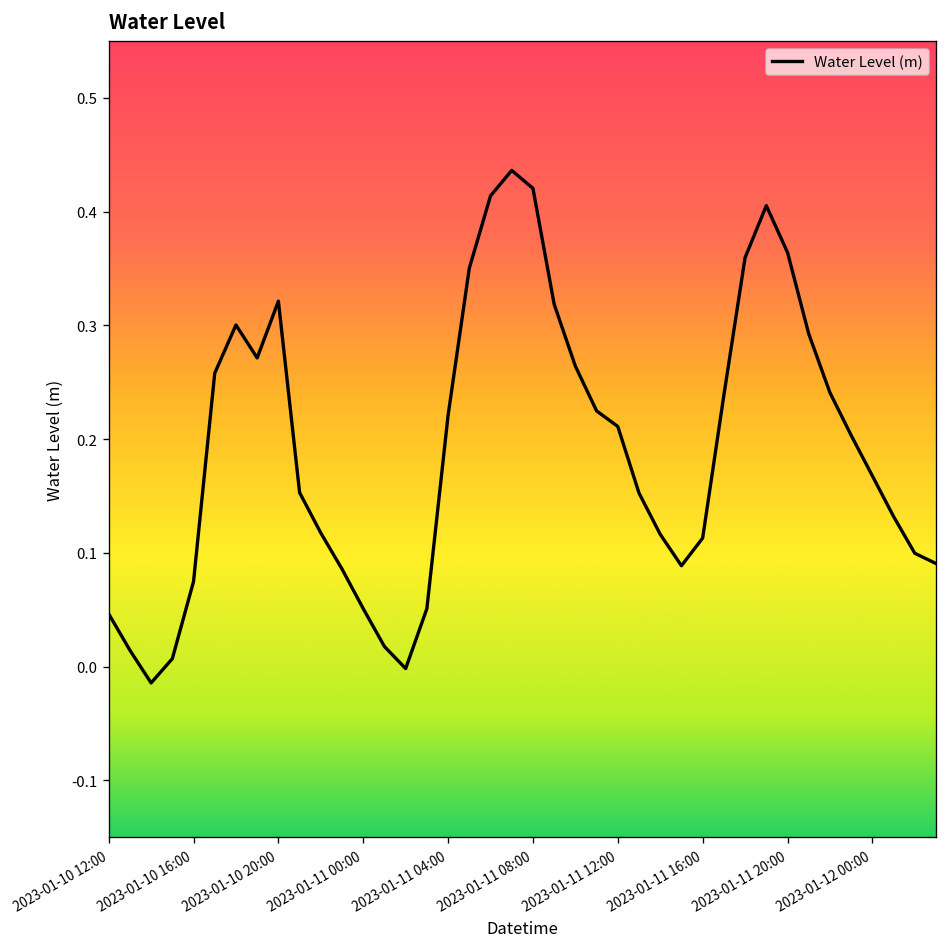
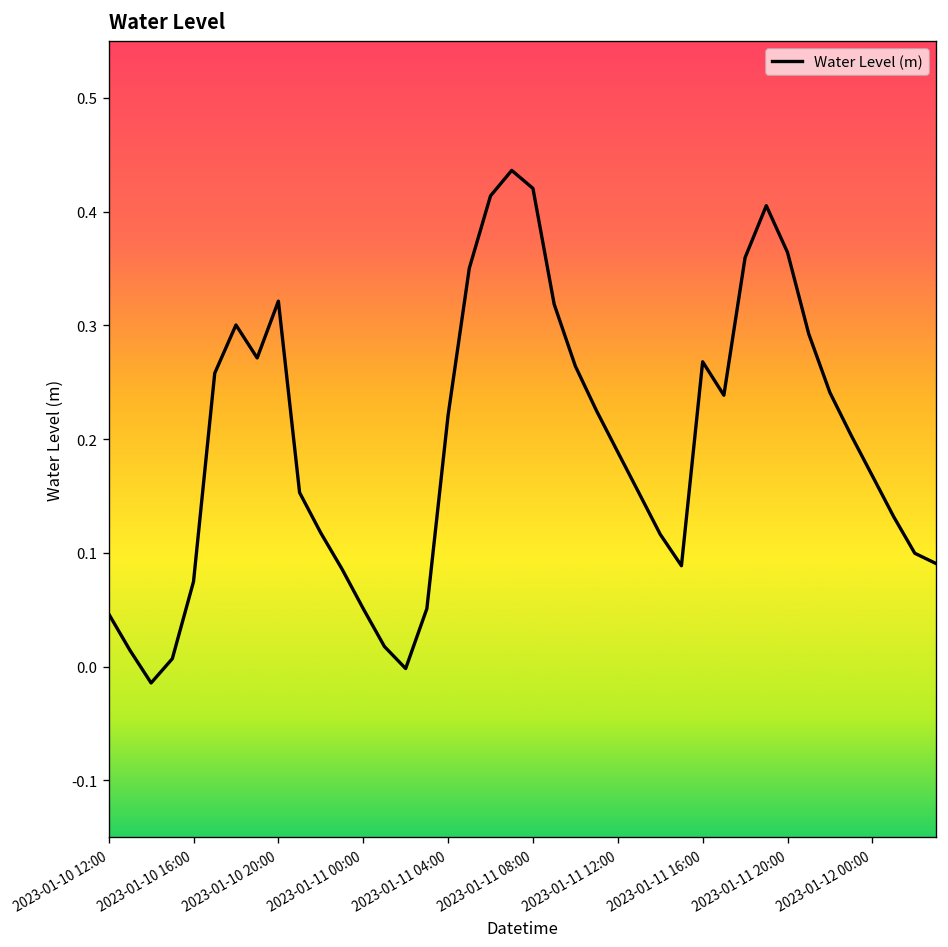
2023-01-11 12:00: 0.21 -> 0.19
2023-01-11 16:00: 0.11 -> 0.27
